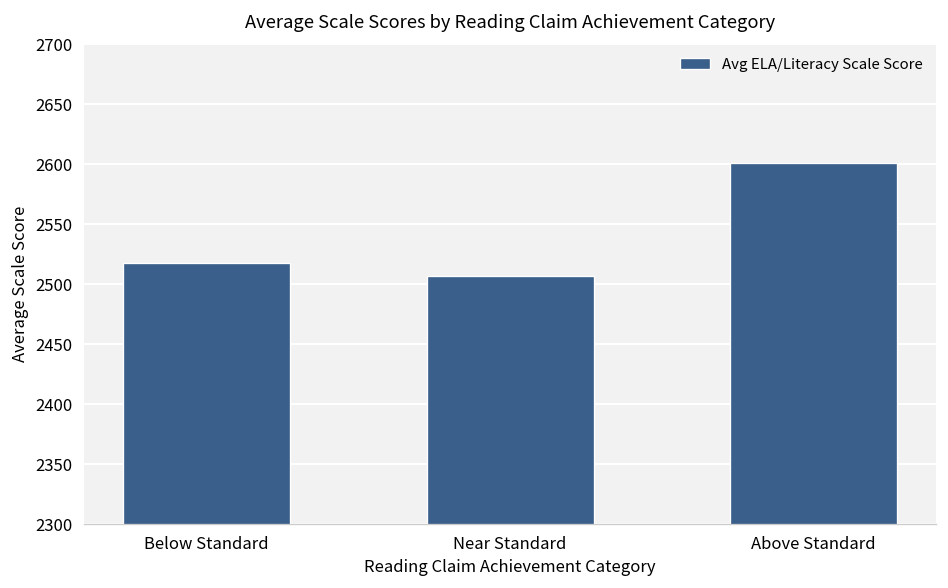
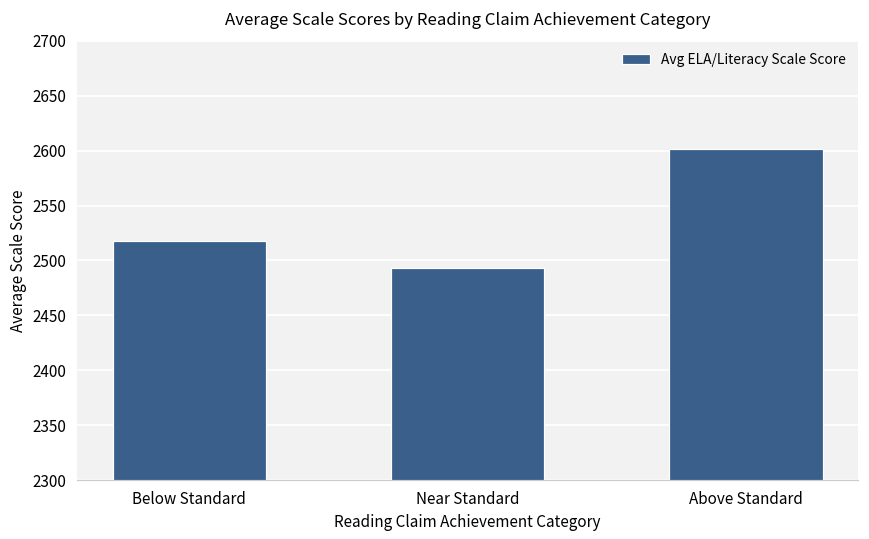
Near Standard: 2510 -> 2490
